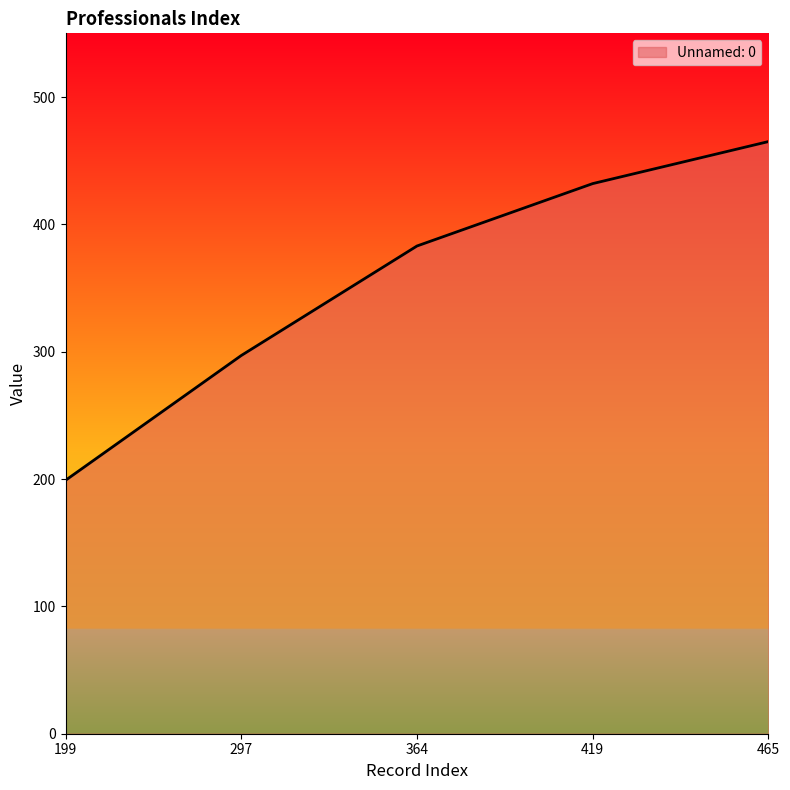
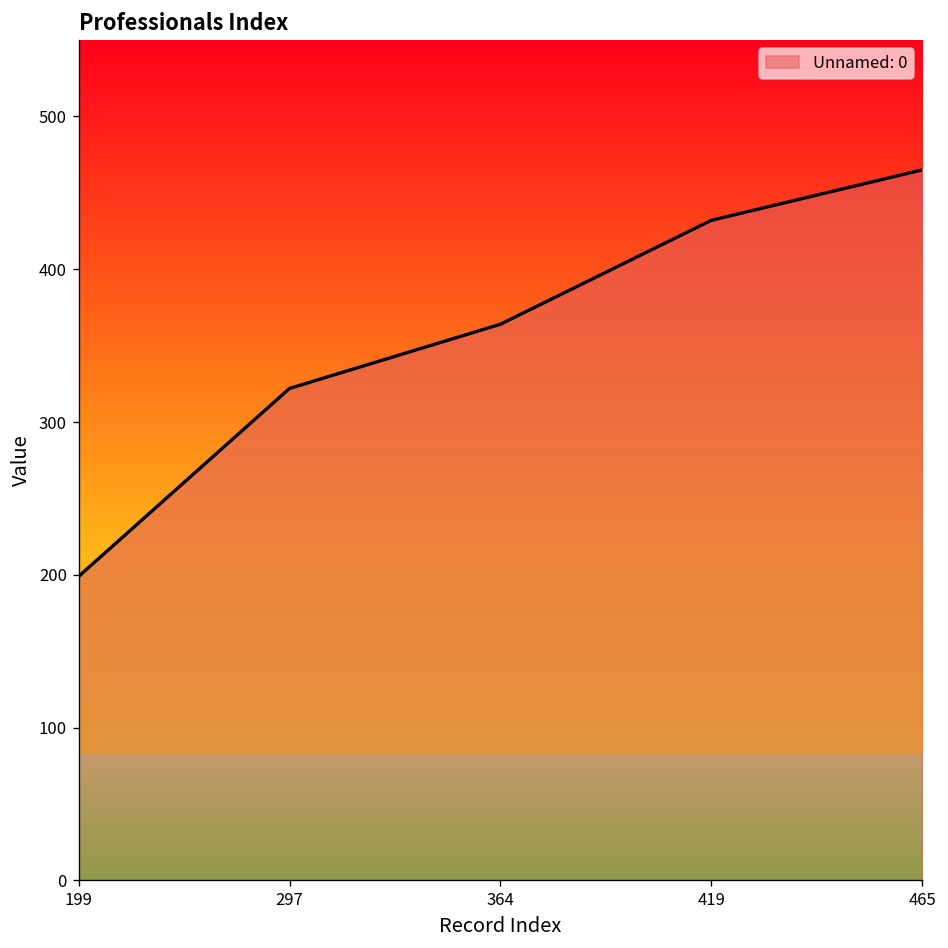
297: 297 -> 322
364: 383 -> 364
